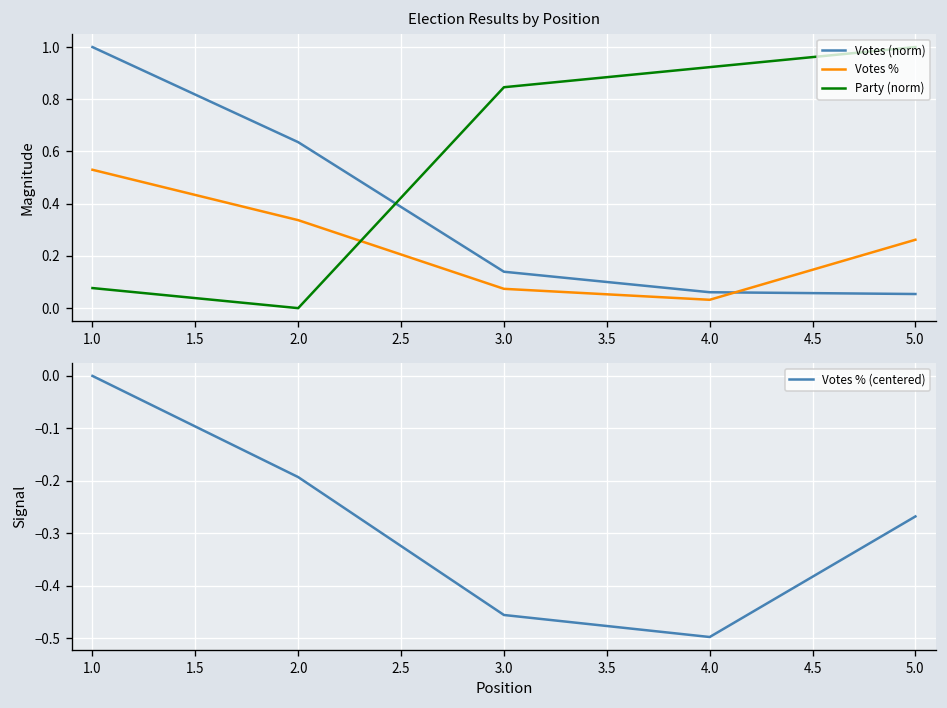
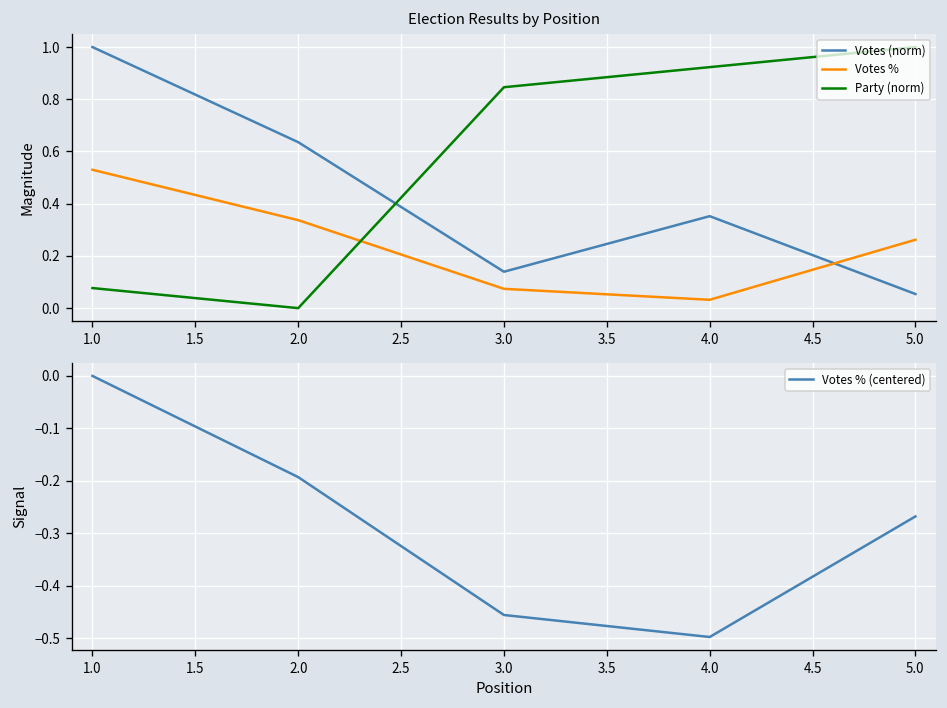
Election Results by Position, Votes (norm), 4.0: 0.06 -> 0.35
